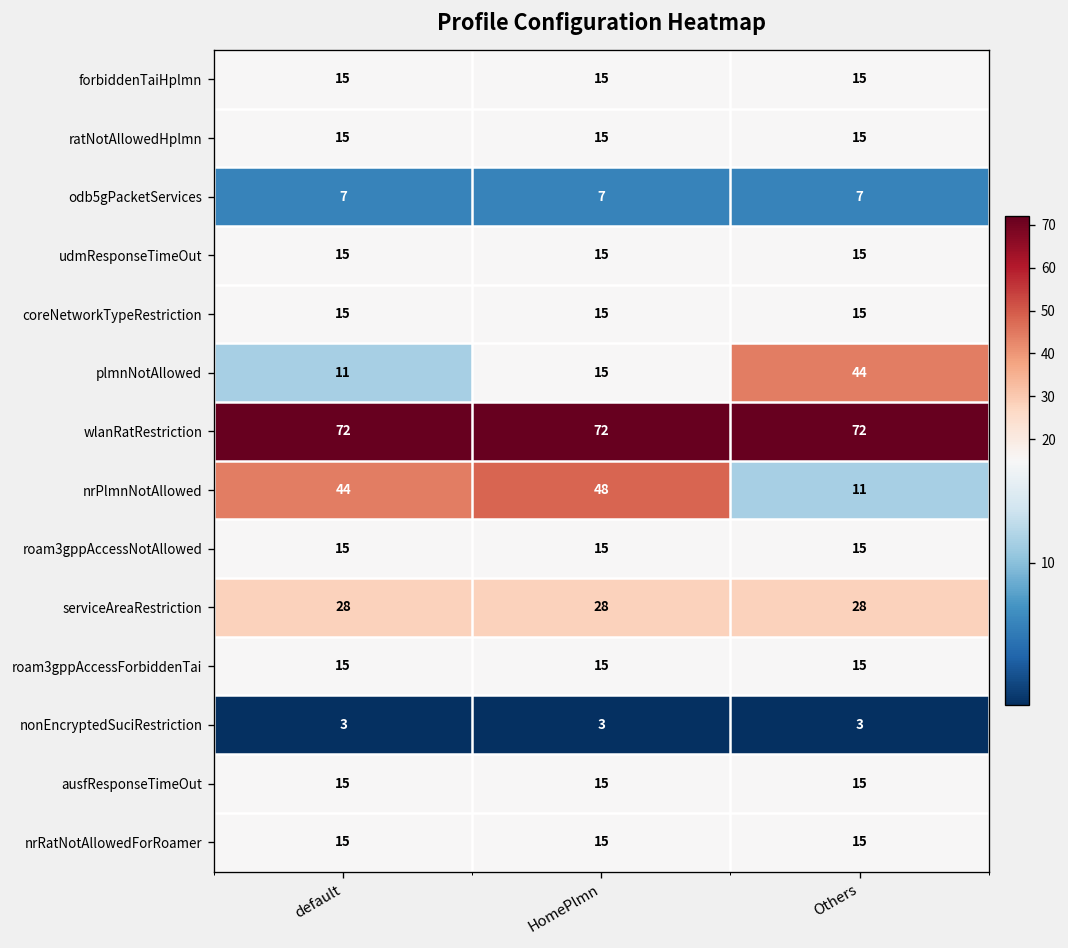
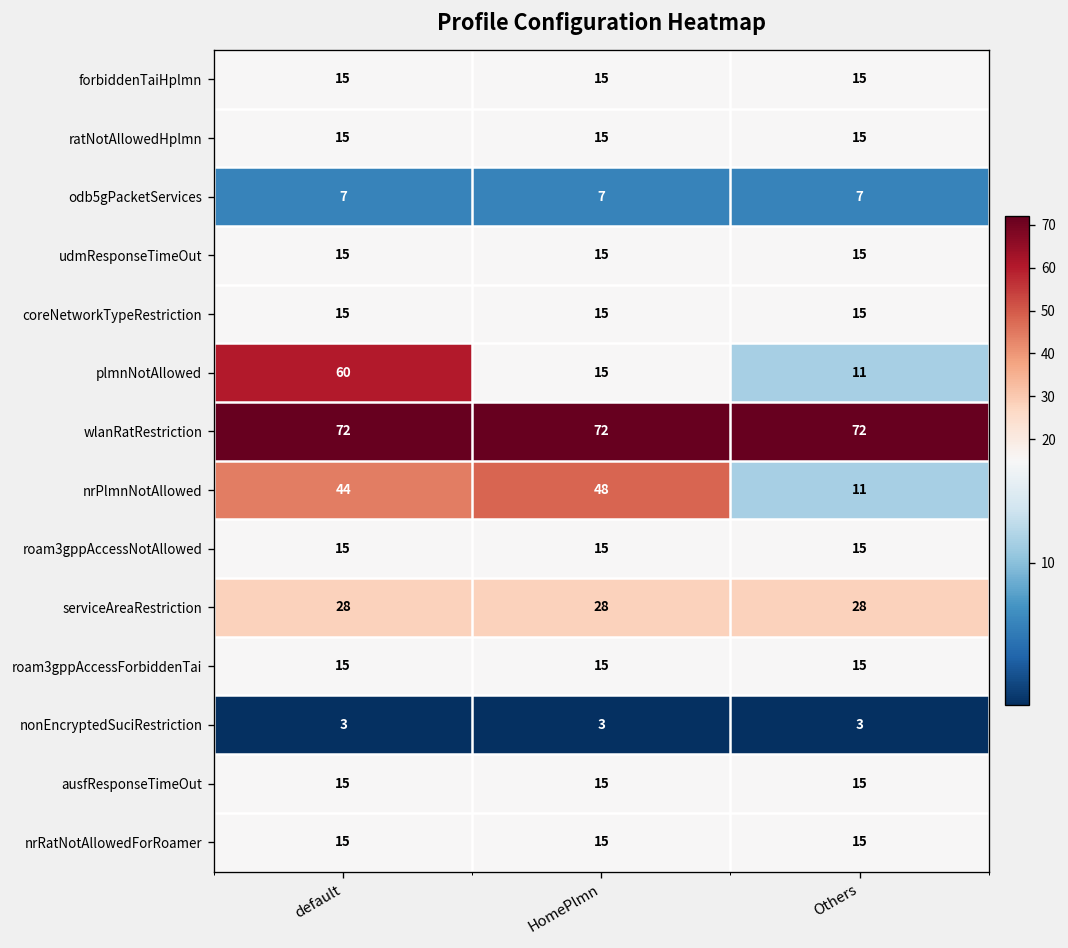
plmnNotAllowed, default: 11 -> 60
plmnNotAllowed, Others: 44 -> 11
